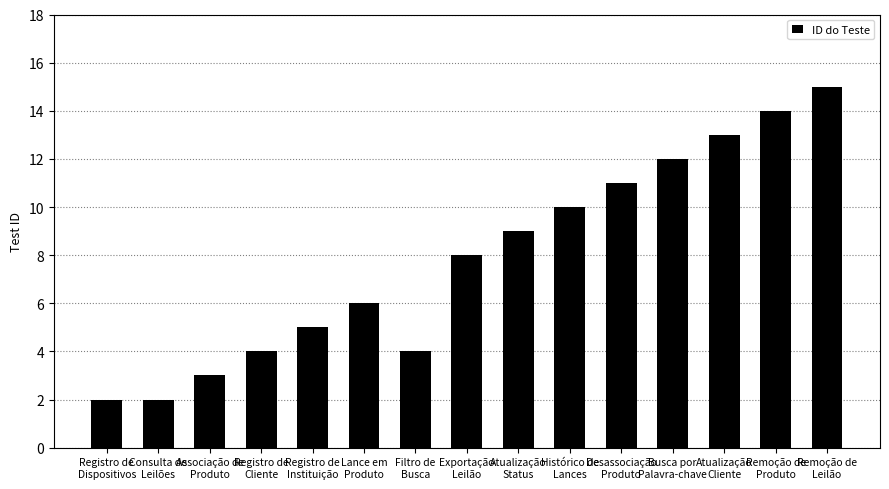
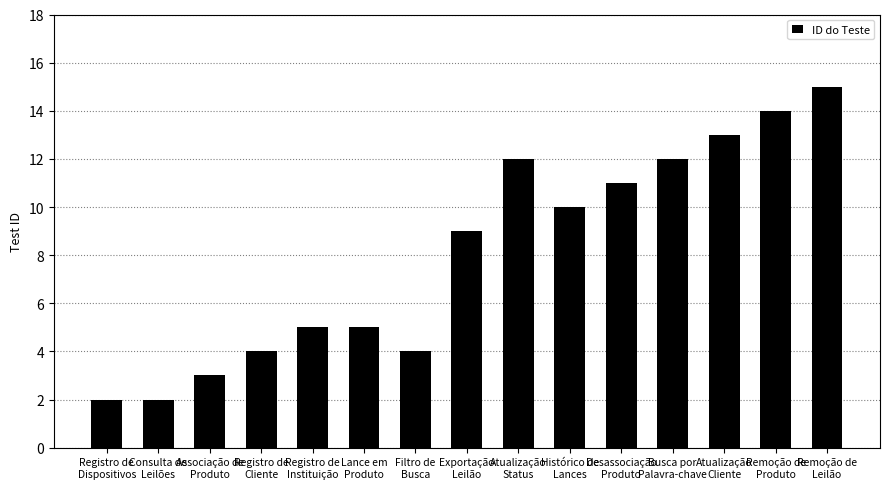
Lance em Produto: 6 -> 5
Exportação Leilão: 8 -> 9
Atualização Status: 9 -> 12
